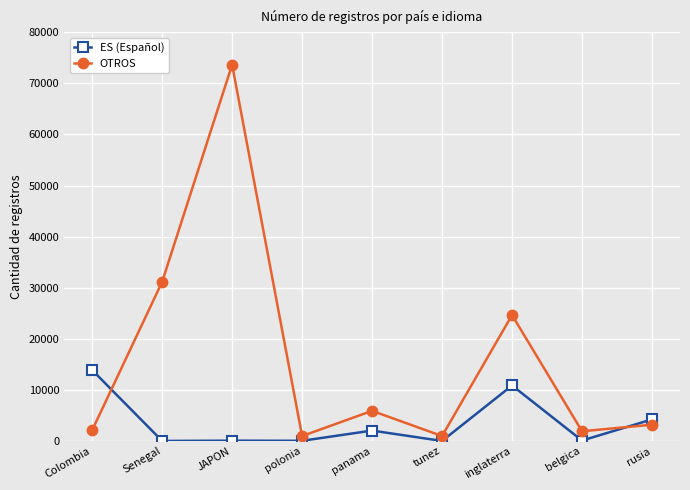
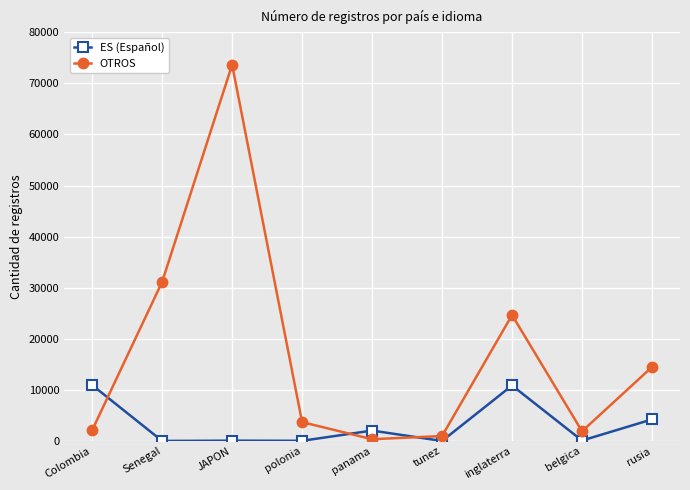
ES (Español), Colombia: 14000 -> 11000
OTROS, polonia: 1000 -> 4000
OTROS, panama: 6000 -> 0
OTROS, rusia: 3000 -> 14000
